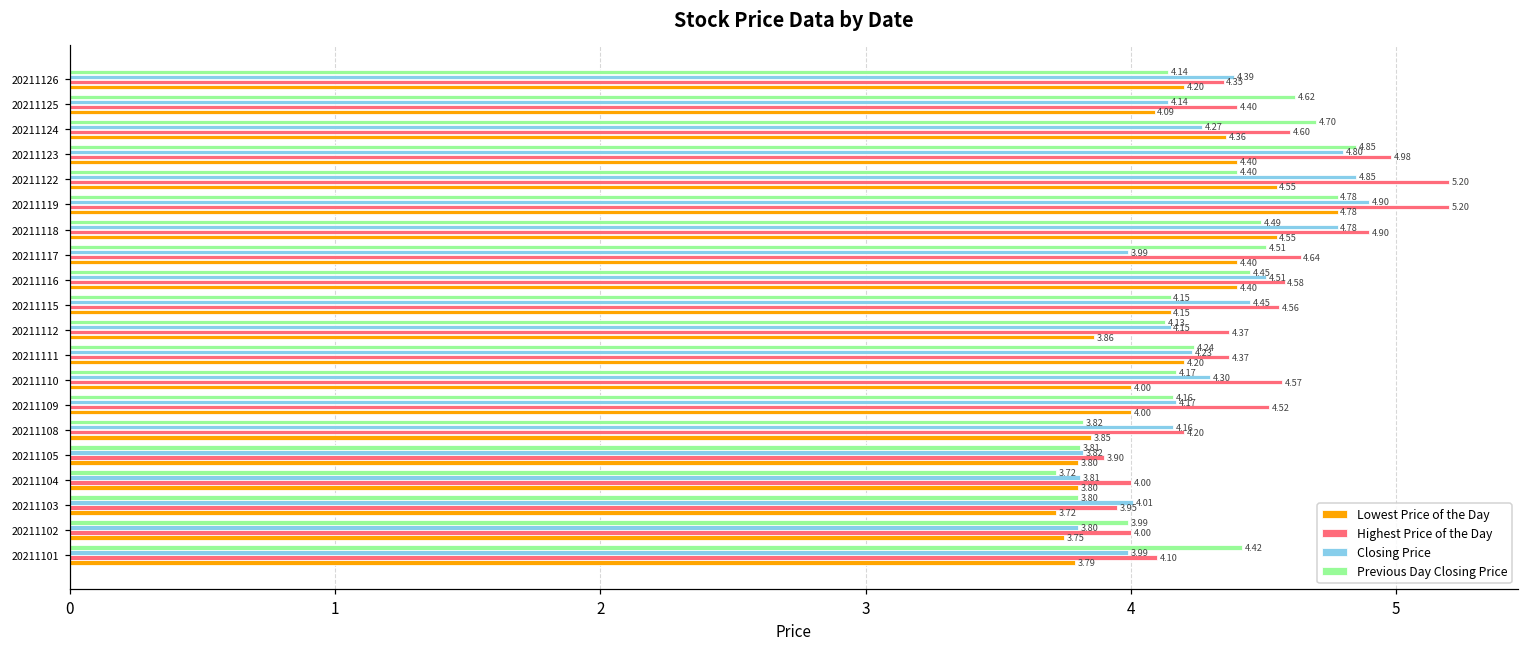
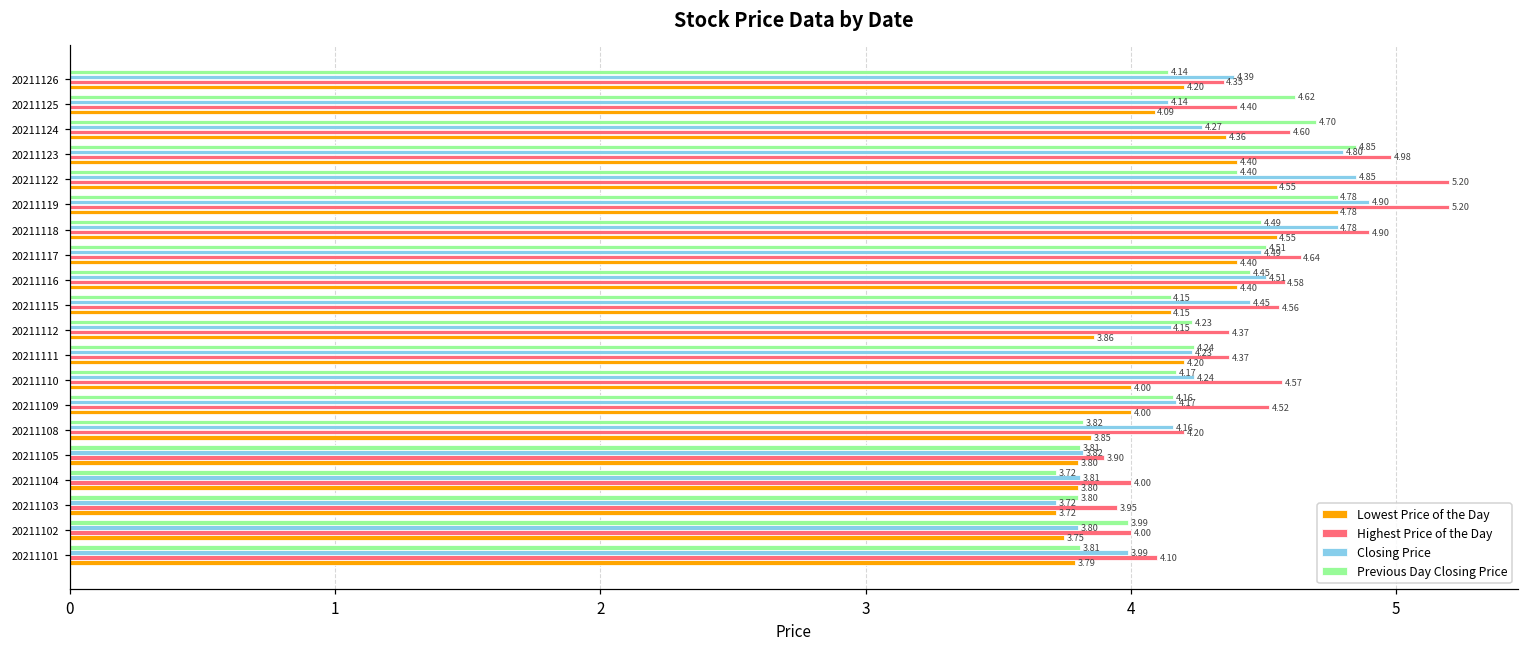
Closing Price, 20211117: 3.99 -> 4.49
Previous Day Closing Price, 20211112: 4.13 -> 4.23
Closing Price, 20211110: 4.30 -> 4.24
Closing Price, 20211103: 4.01 -> 3.72
Previous Day Closing Price, 20211101: 4.42 -> 3.81
